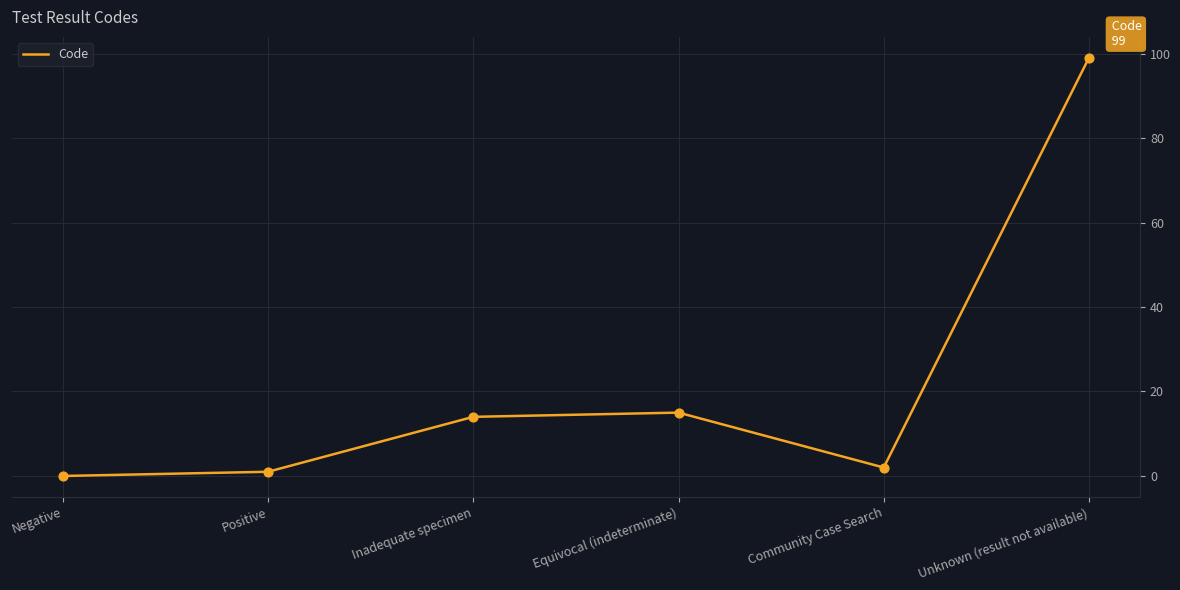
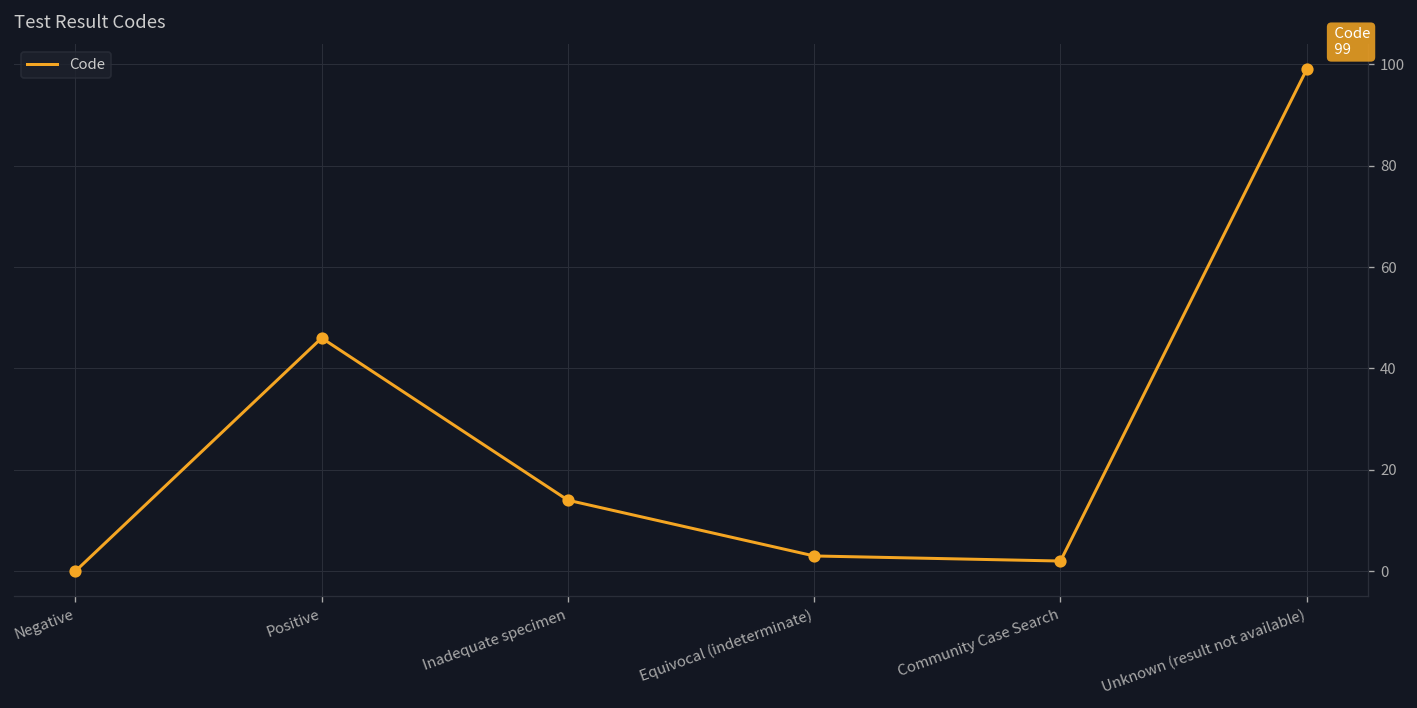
Positive: 1 -> 46
Equivocal (indeterminate): 15 -> 3
